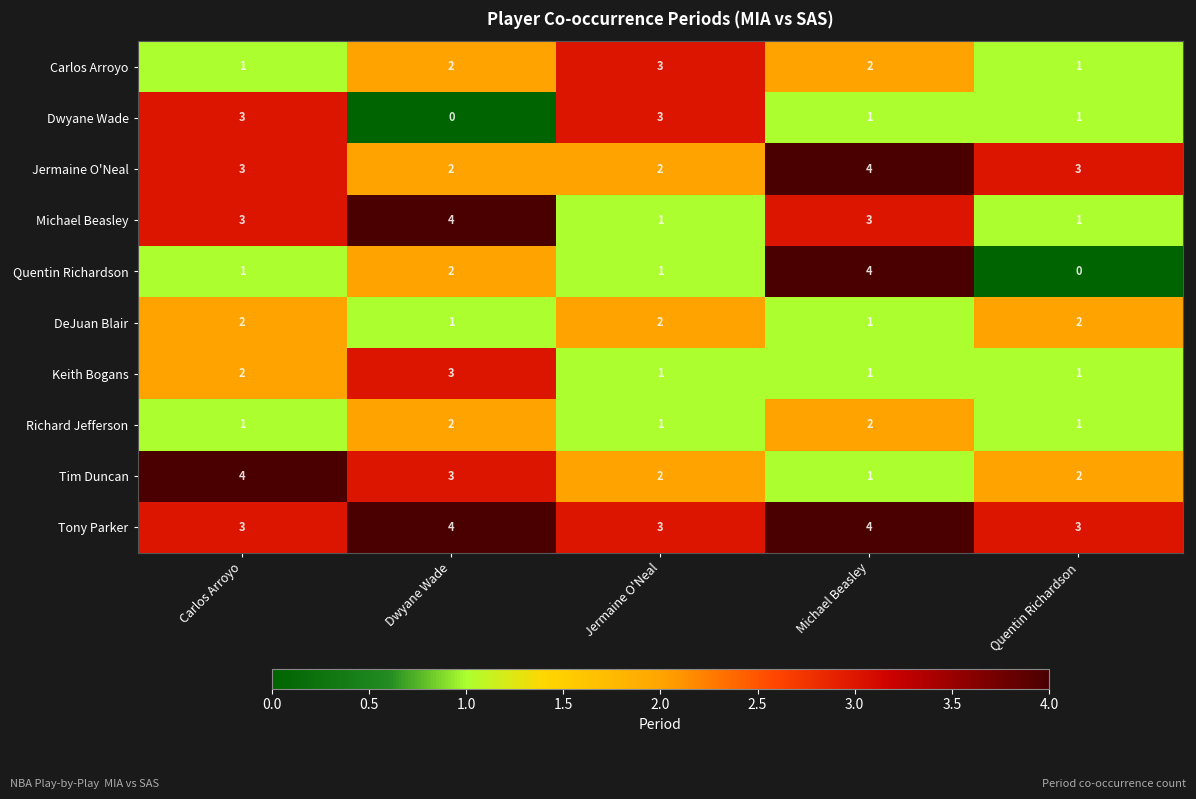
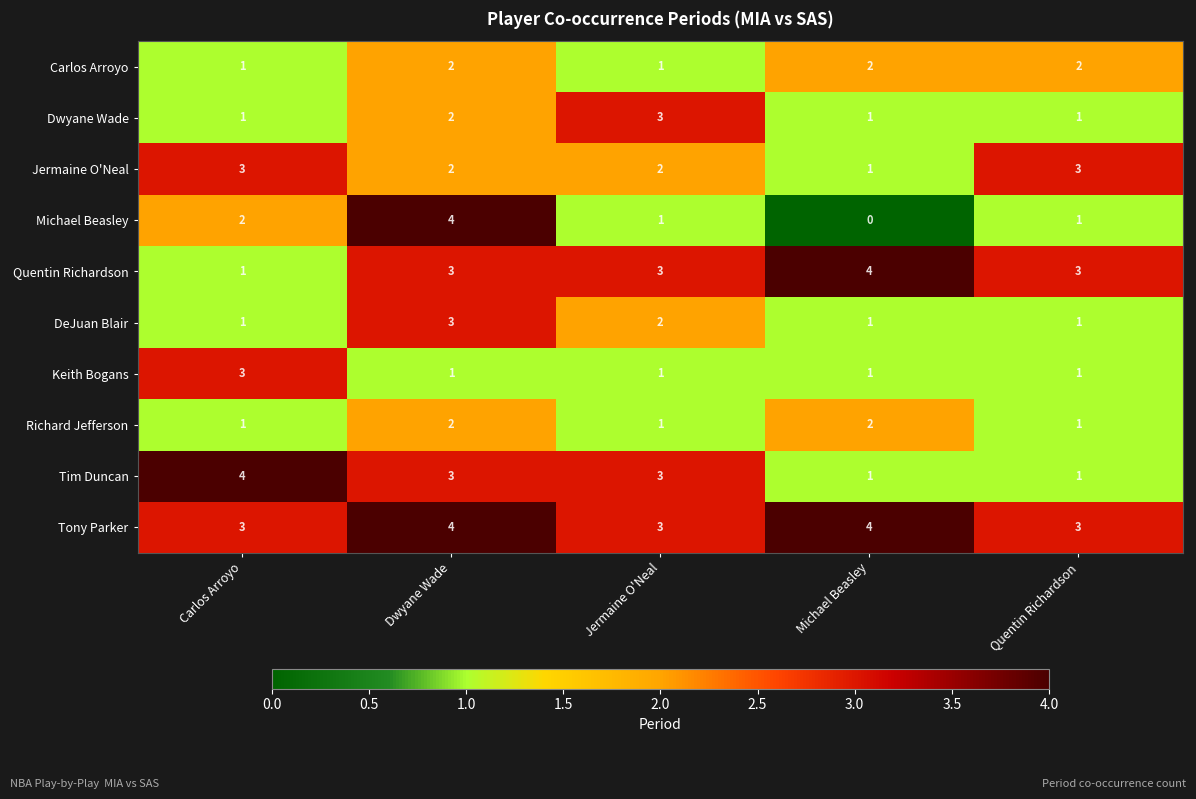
Carlos Arroyo, Jermaine O'Neal: 3 -> 1
Carlos Arroyo, Quentin Richardson: 1 -> 2
Dwyane Wade, Carlos Arroyo: 3 -> 1
Dwyane Wade, Dwyane Wade: 0 -> 2
Jermaine O'Neal, Michael Beasley: 4 -> 1
Michael Beasley, Carlos Arroyo: 3 -> 2
Michael Beasley, Michael Beasley: 3 -> 0
Quentin Richardson, Dwyane Wade: 2 -> 3
Quentin Richardson, Jermaine O'Neal: 1 -> 3
Quentin Richardson, Quentin Richardson: 0 -> 3
DeJuan Blair, Carlos Arroyo: 2 -> 1
DeJuan Blair, Dwyane Wade: 1 -> 3
DeJuan Blair, Quentin Richardson: 2 -> 1
Keith Bogans, Carlos Arroyo: 2 -> 3
Keith Bogans, Dwyane Wade: 3 -> 1
Tim Duncan, Jermaine O'Neal: 2 -> 3
Tim Duncan, Quentin Richardson: 2 -> 1
